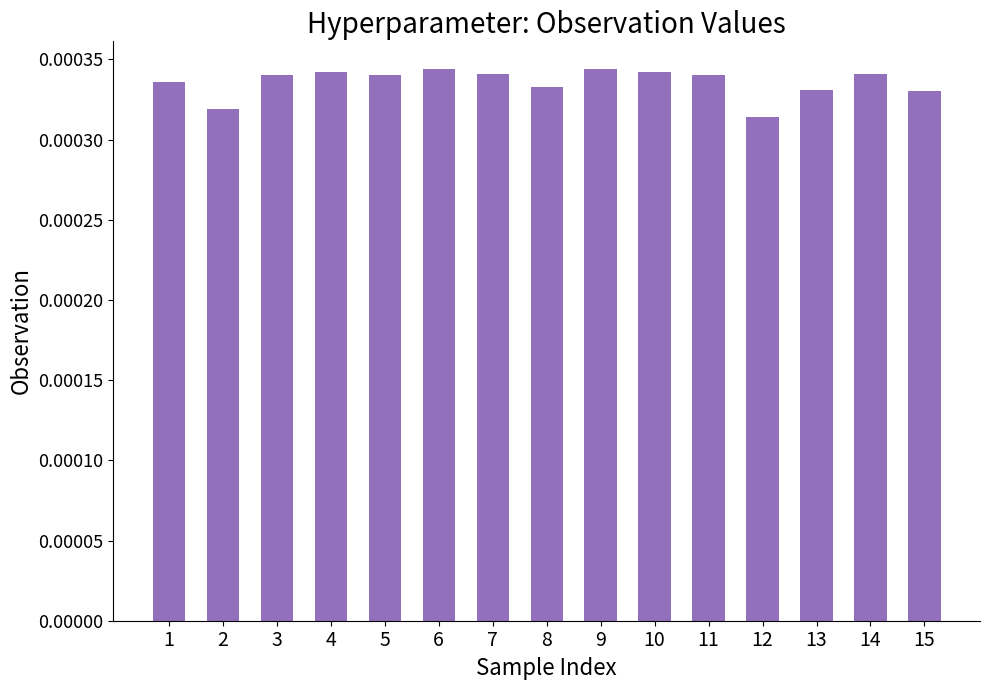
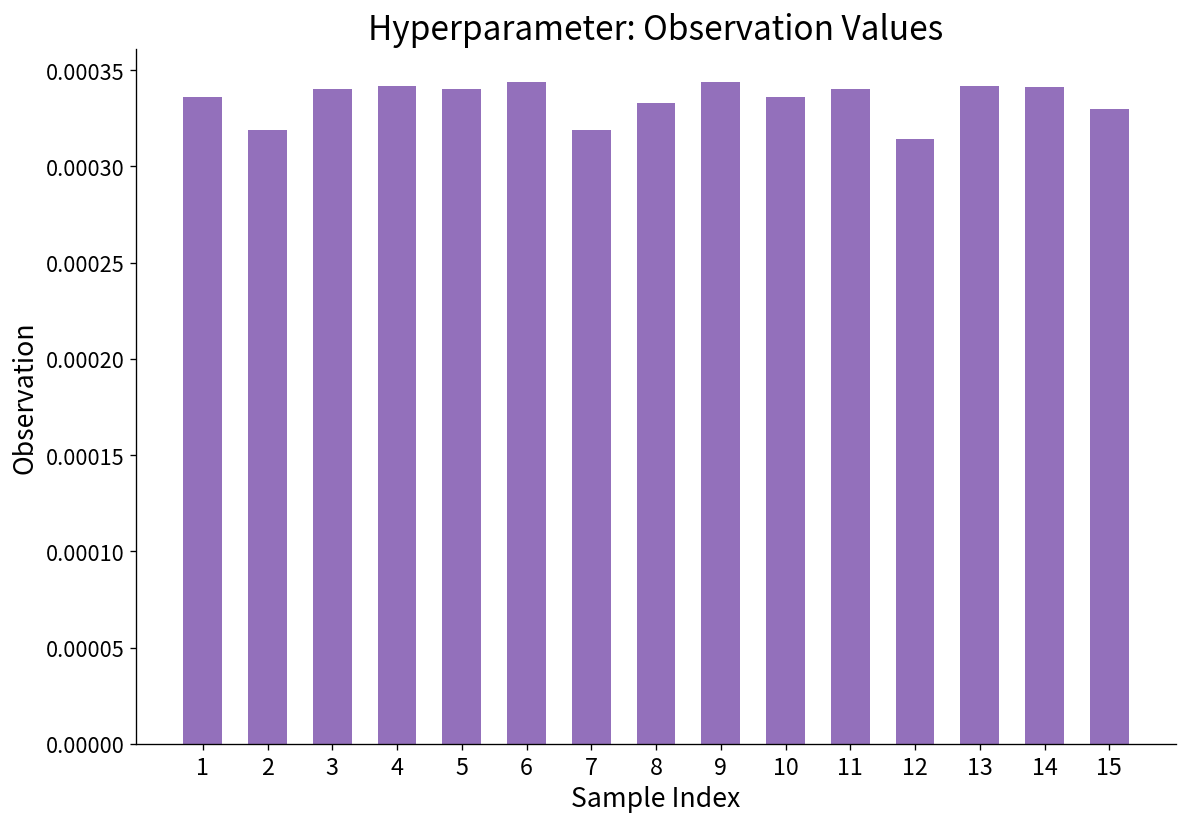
7: 0.000341 -> 0.000319
10: 0.000342 -> 0.000336
13: 0.000331 -> 0.000342
